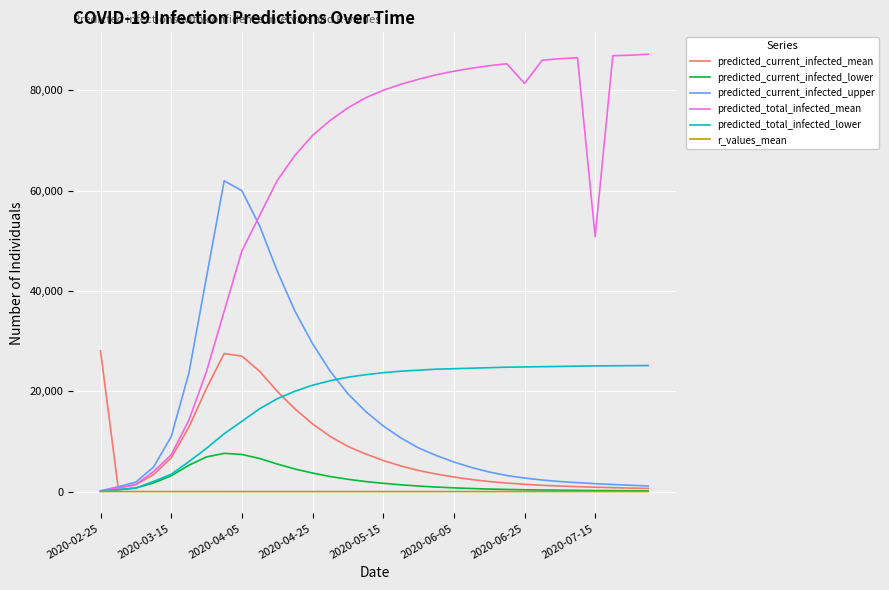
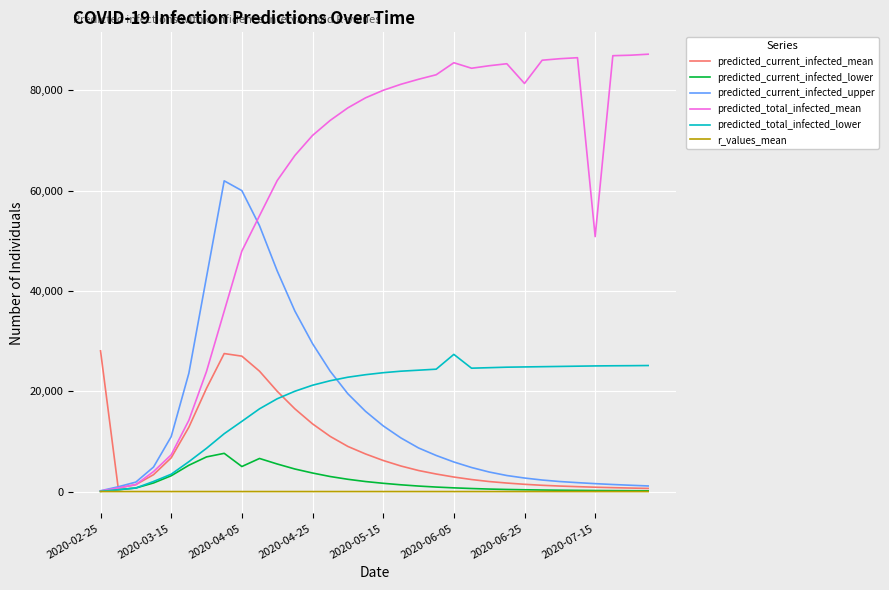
predicted_current_infected_lower, 2020-04-05: 7,000 -> 5,000
predicted_total_infected_mean, 2020-06-05: 84,000 -> 86,000
predicted_total_infected_lower, 2020-06-05: 25,000 -> 27,000
